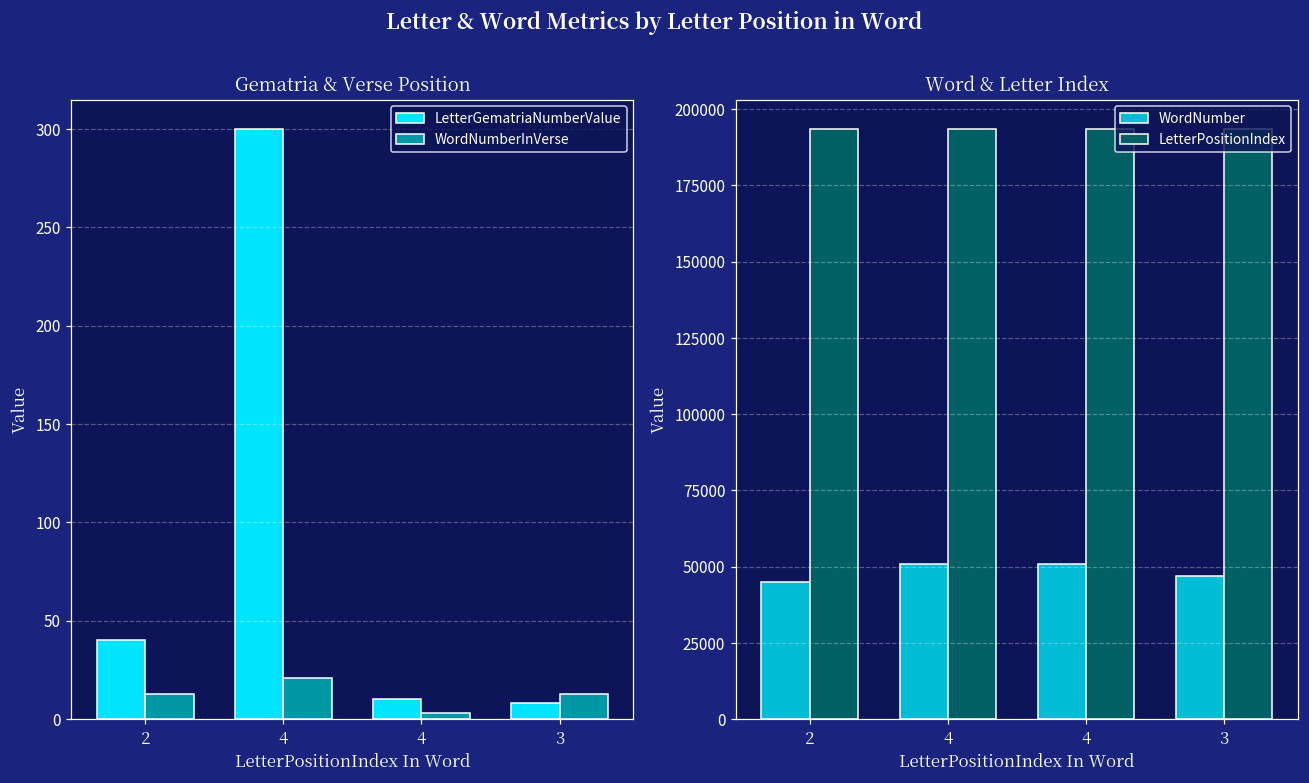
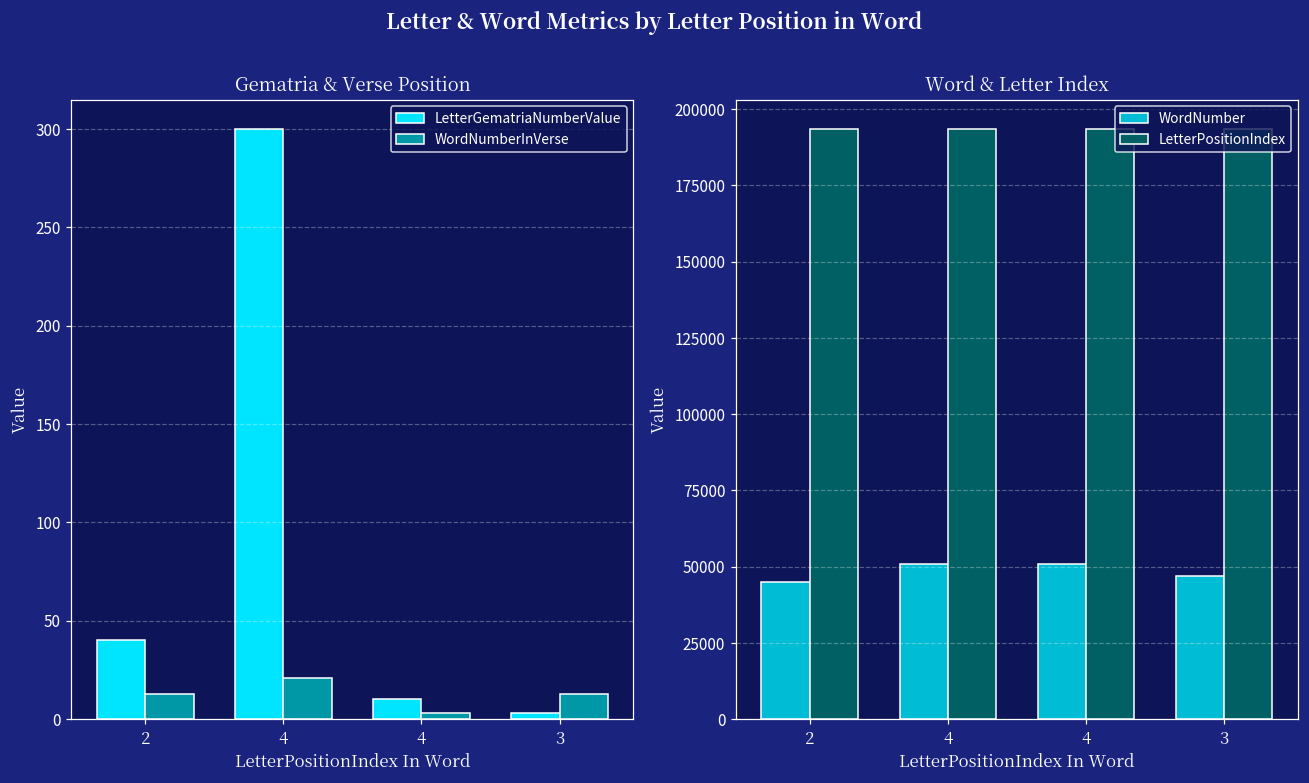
Gematria & Verse Position, LetterGematriaNumberValue, 3: 8 -> 3
